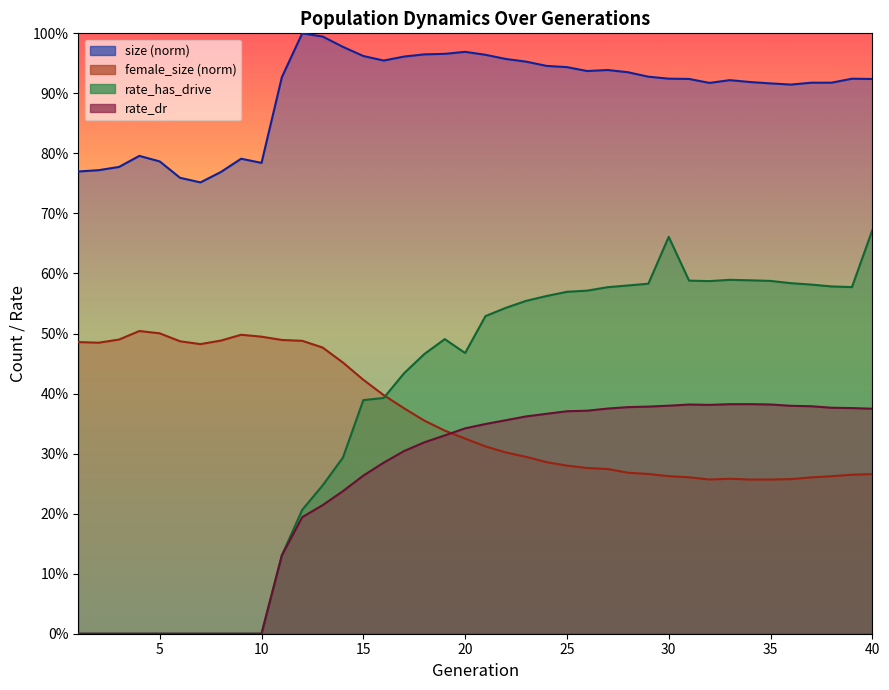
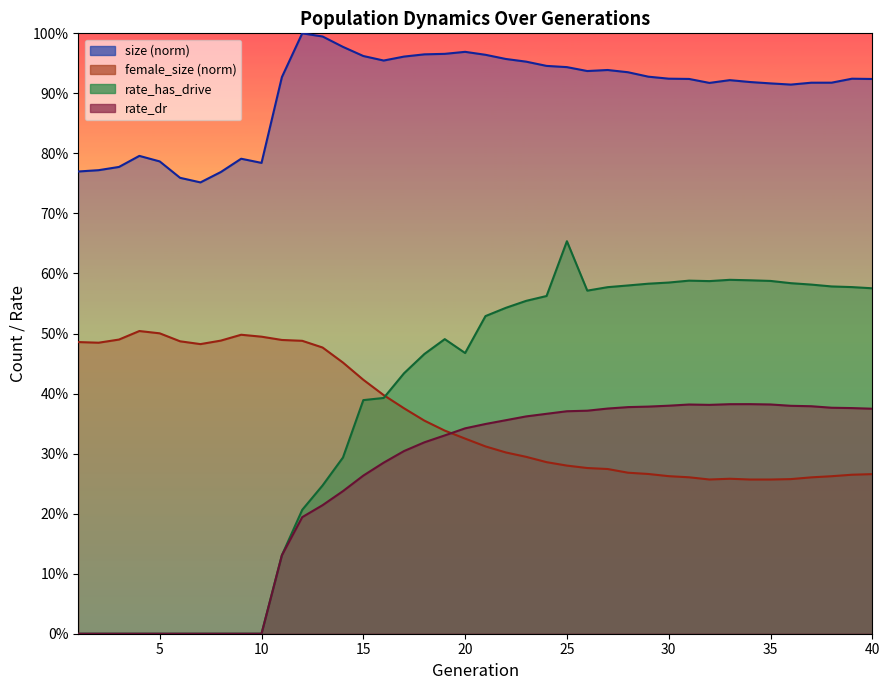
rate_has_drive, 25: 57% -> 65%
rate_has_drive, 30: 66% -> 58%
rate_has_drive, 40: 67% -> 58%
